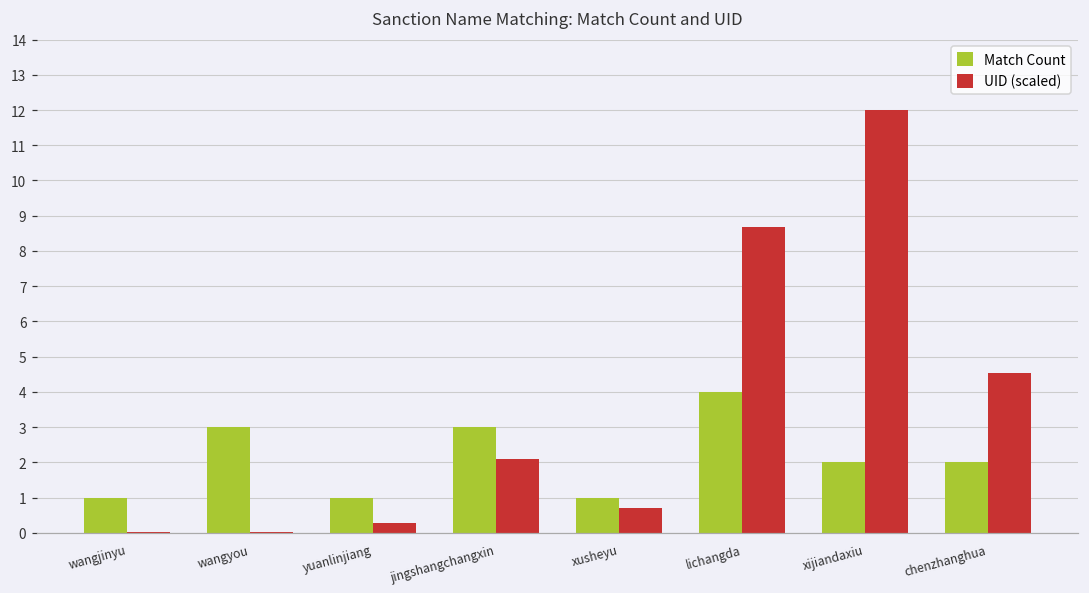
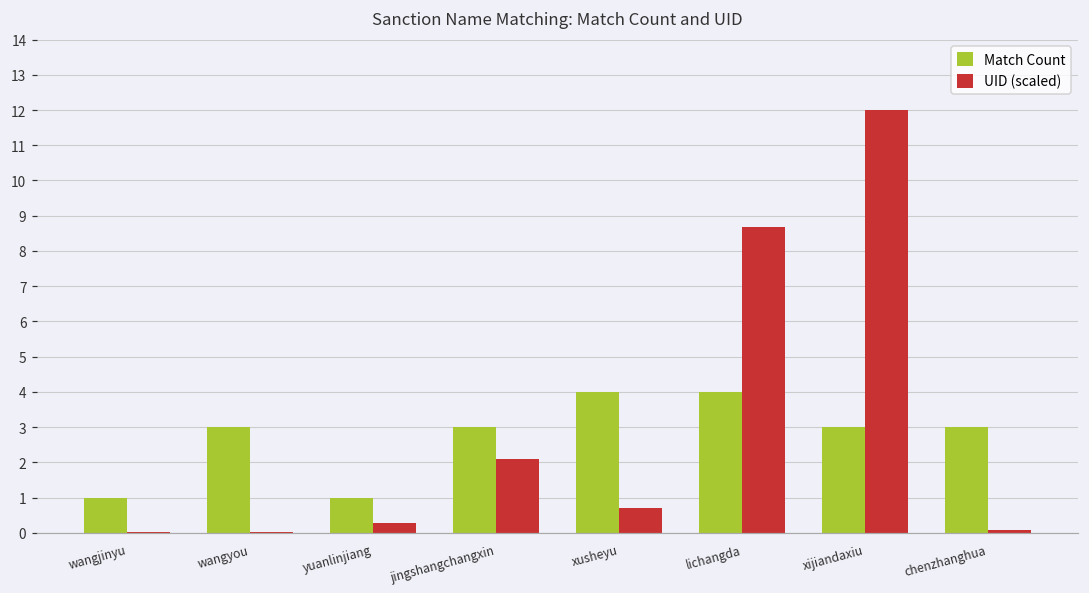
Match Count, xusheyu: 1 -> 4
Match Count, xijiandaxiu: 2 -> 3
Match Count, chenzhanghua: 2 -> 3
UID (scaled), chenzhanghua: 4.5 -> 0.1
